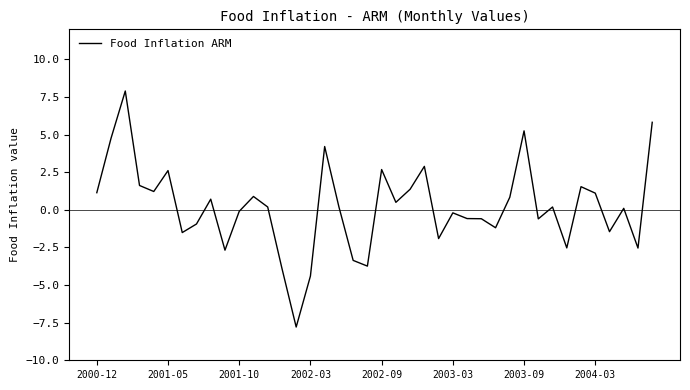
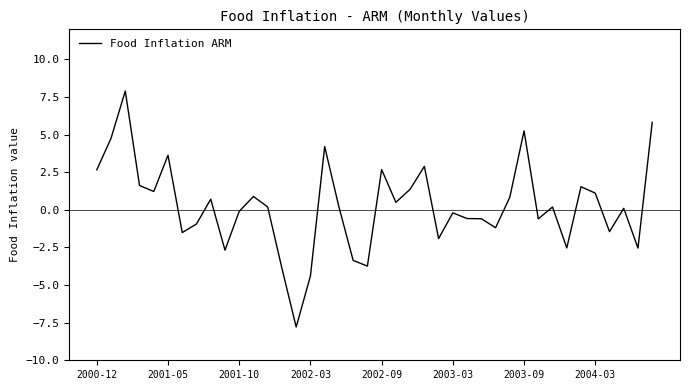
2000-12: 1.1 -> 2.7
2001-05: 2.6 -> 3.6
